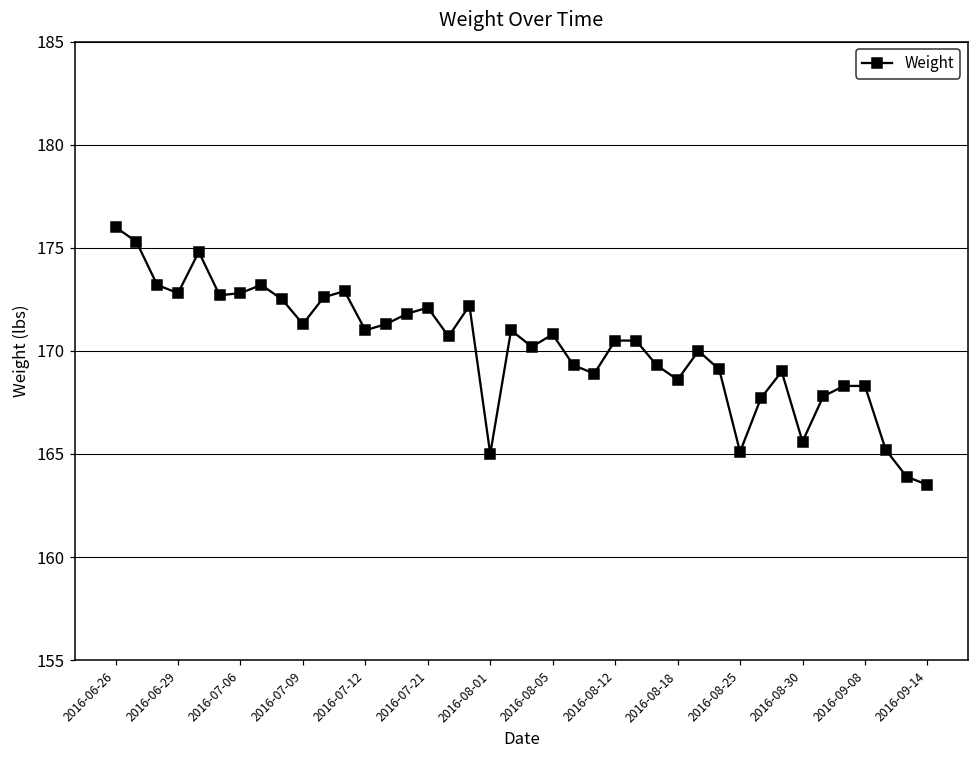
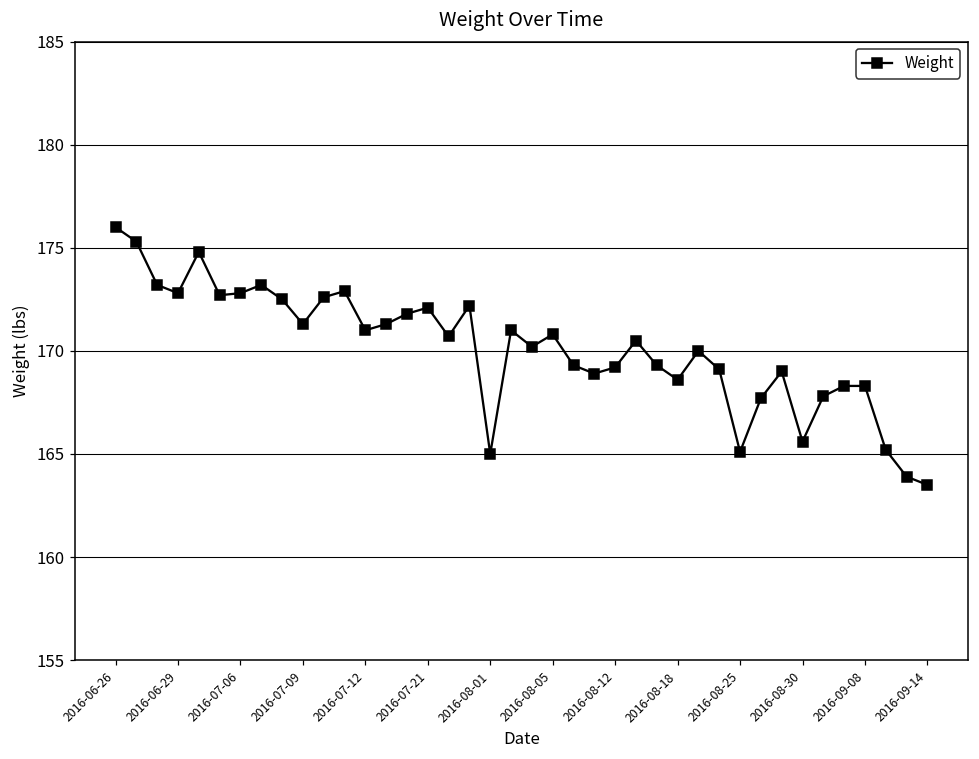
2016-08-12: 170.5 -> 169.2
